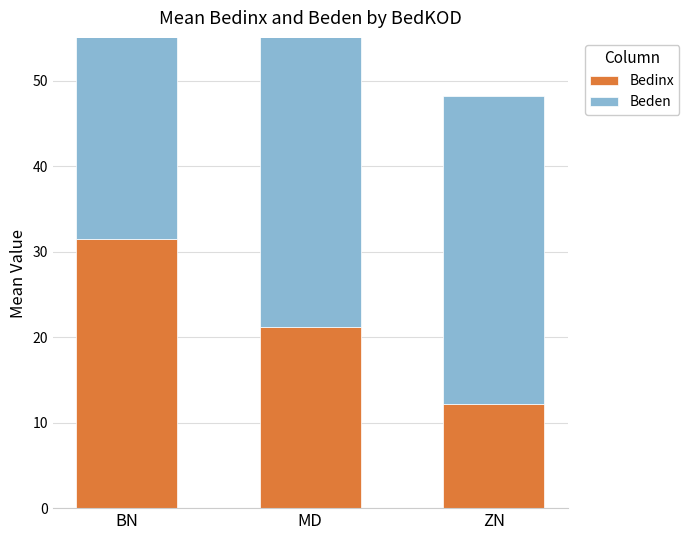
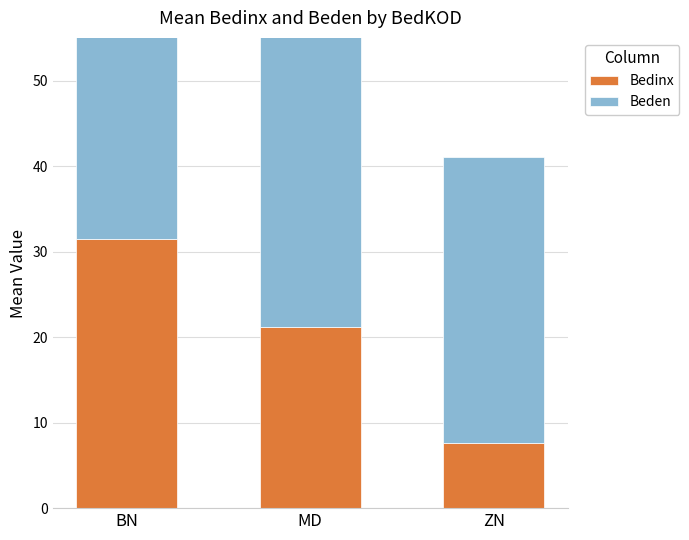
Bedinx, ZN: 12 -> 8
Beden, ZN: 36 -> 33
